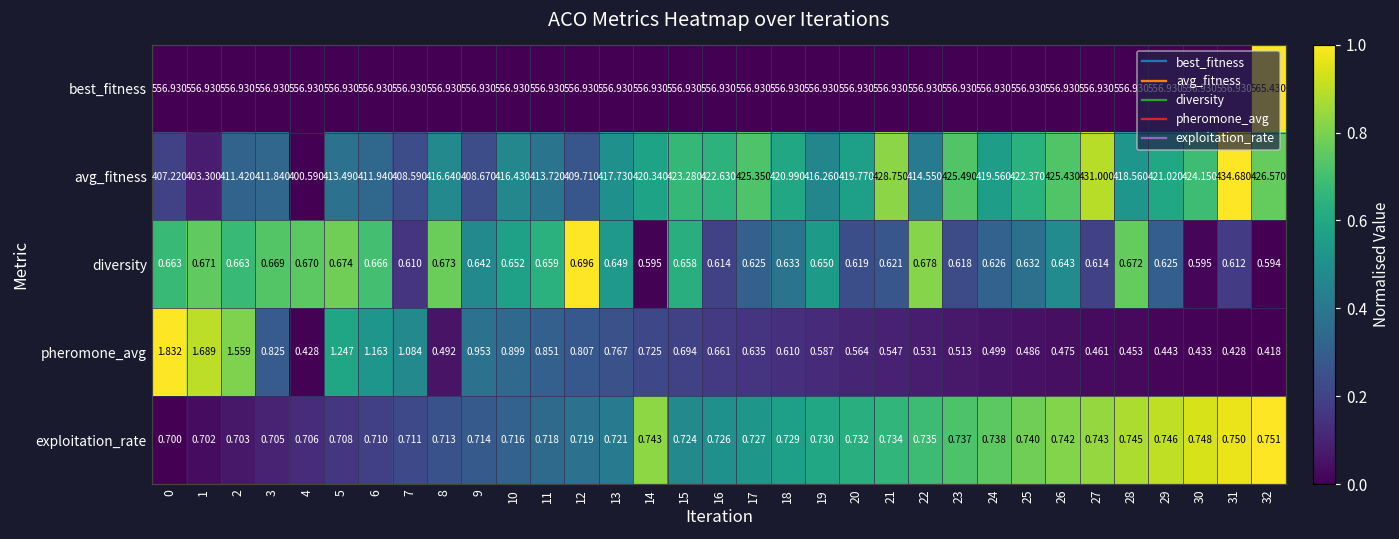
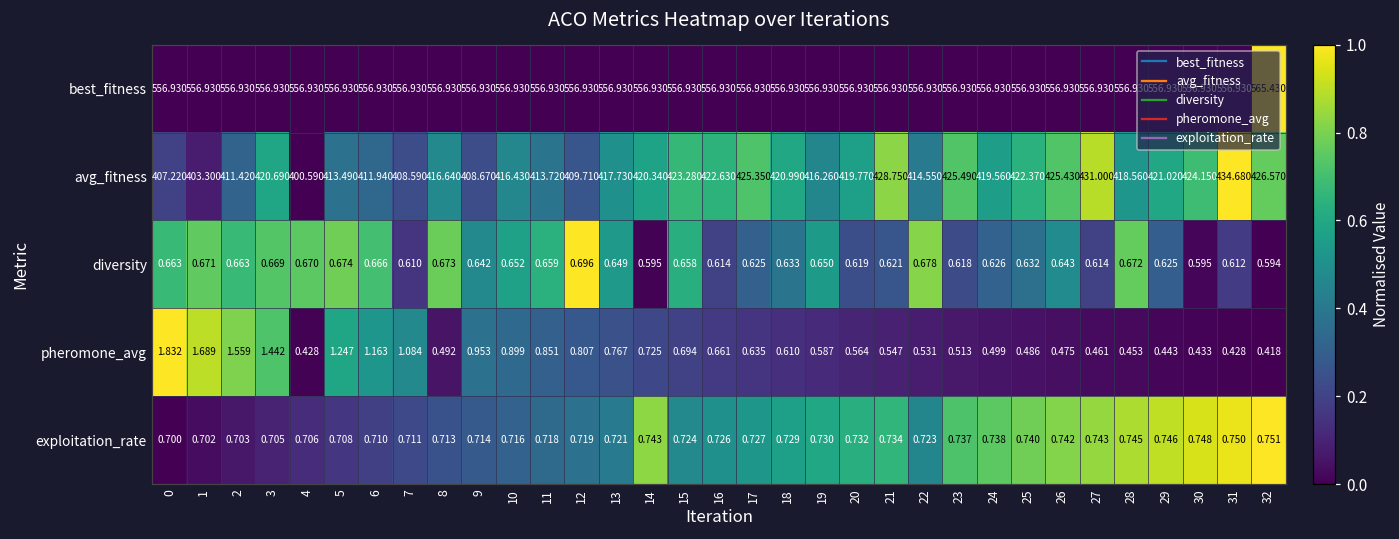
avg_fitness, 3: 411.840 -> 420.690
pheromone_avg, 3: 0.825 -> 1.442
exploitation_rate, 22: 0.735 -> 0.723
